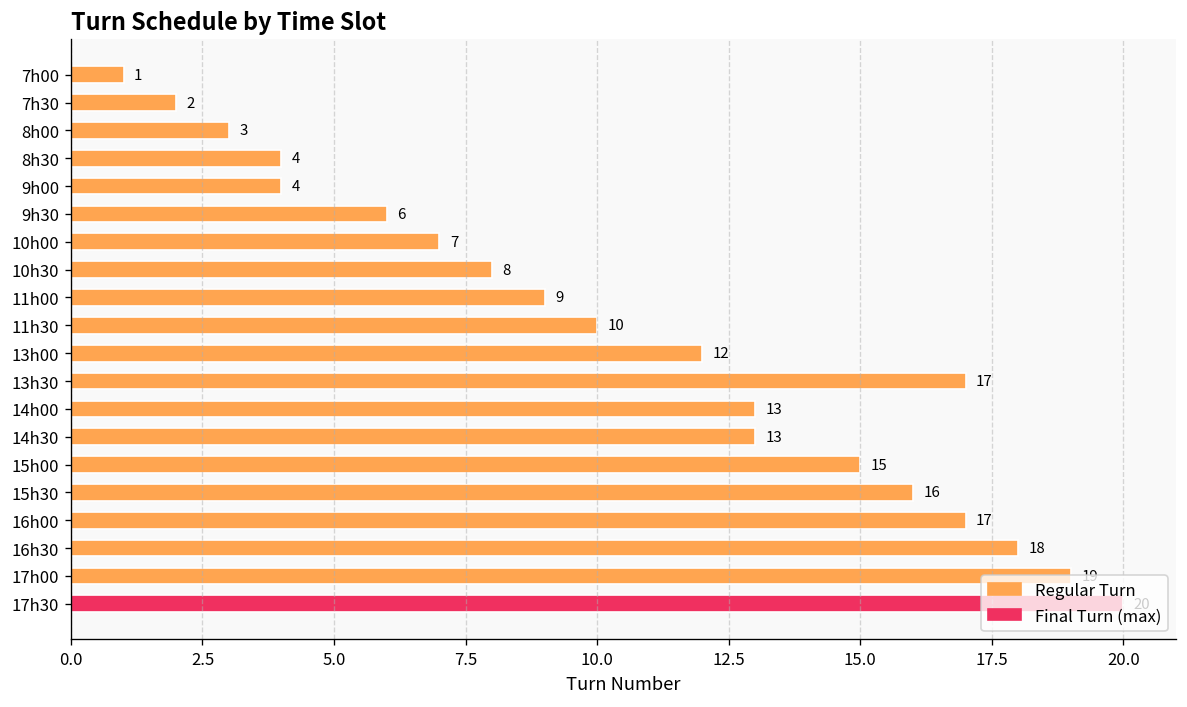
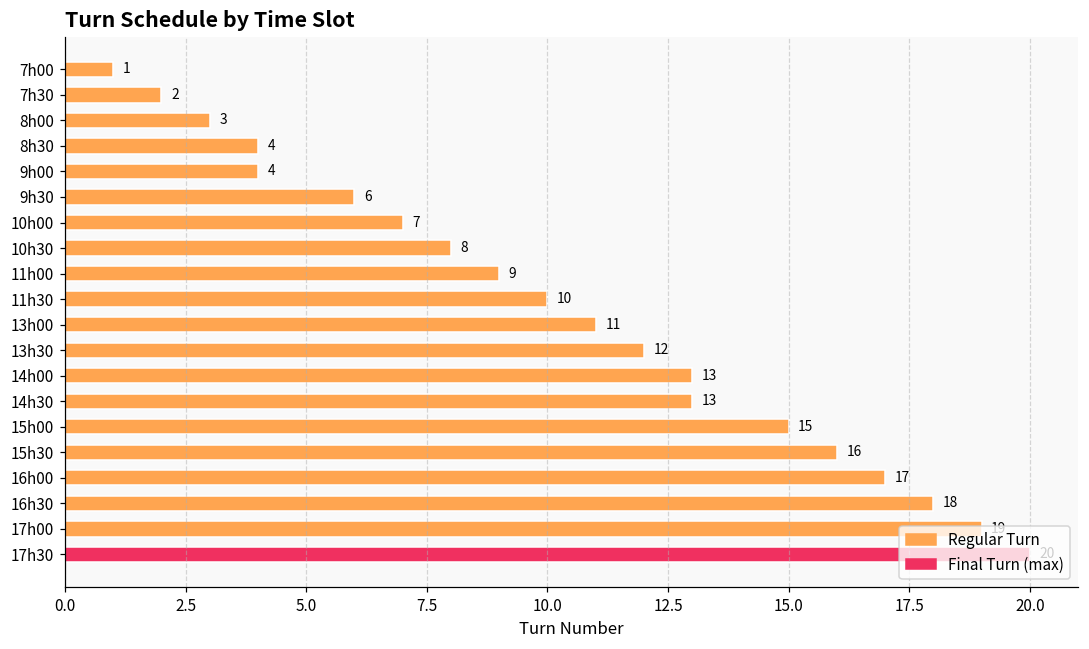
13h00: 12 -> 11
13h30: 17 -> 12
